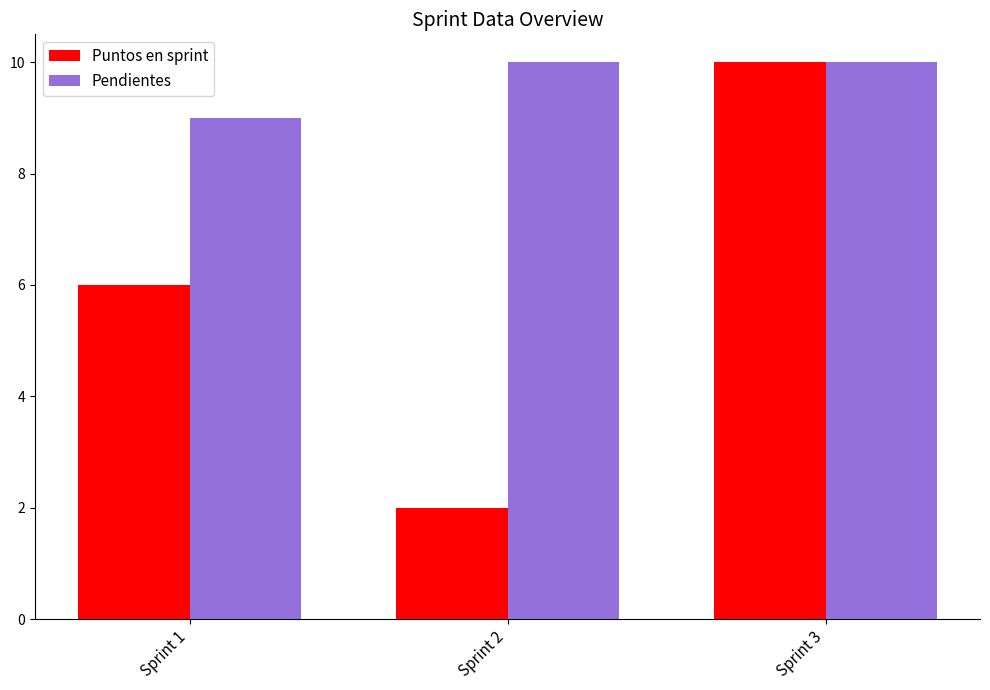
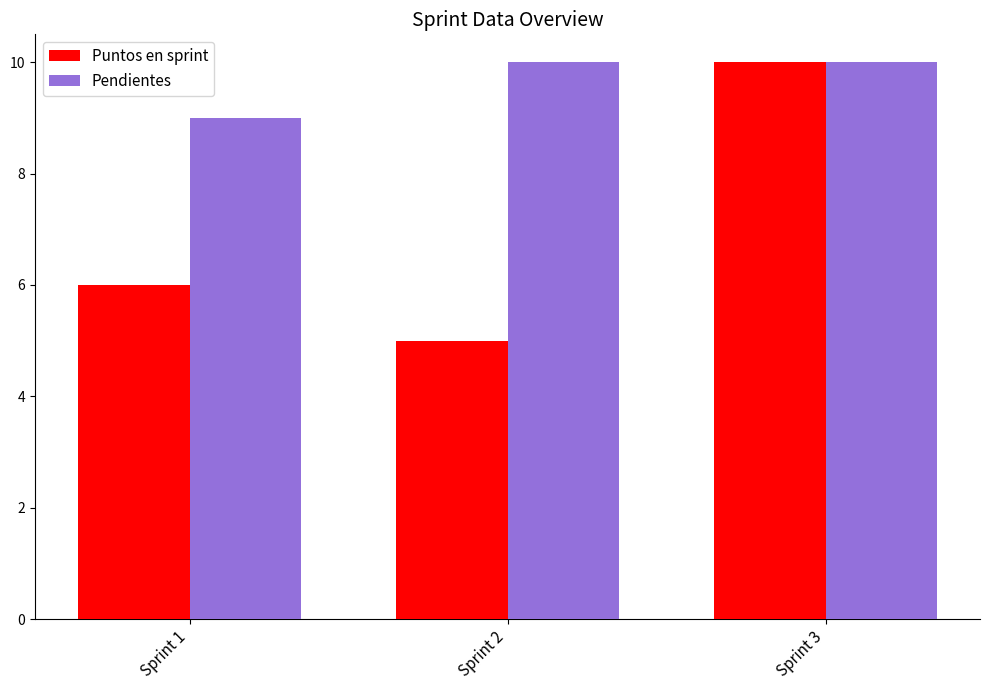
Puntos en sprint, Sprint 2: 2 -> 5
